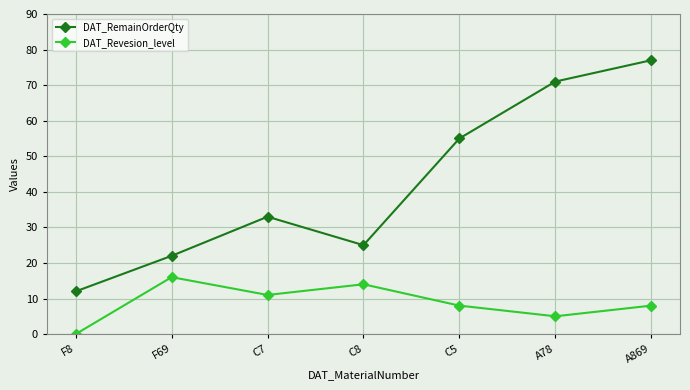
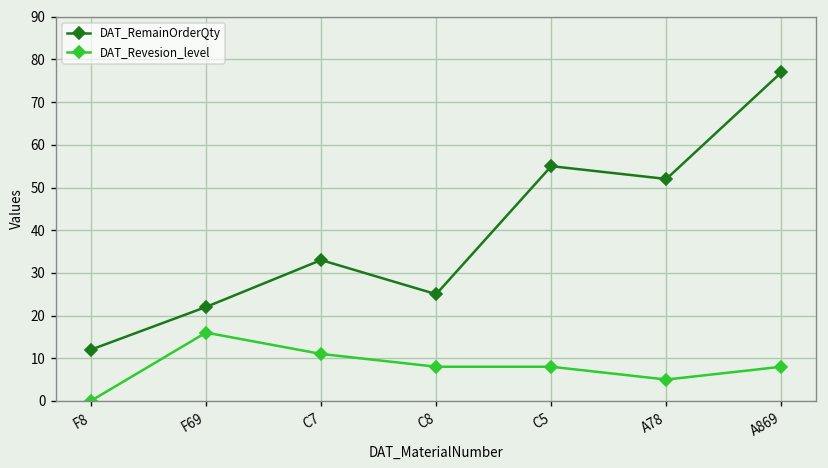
DAT_Revesion_level, C8: 14 -> 8
DAT_RemainOrderQty, A78: 71 -> 52
